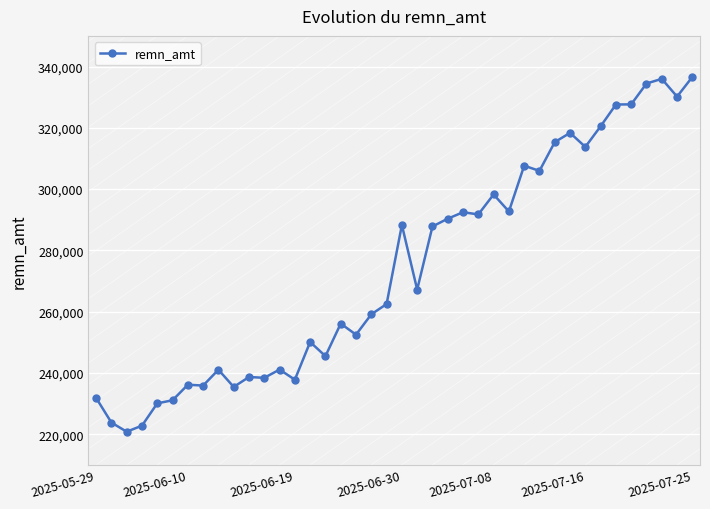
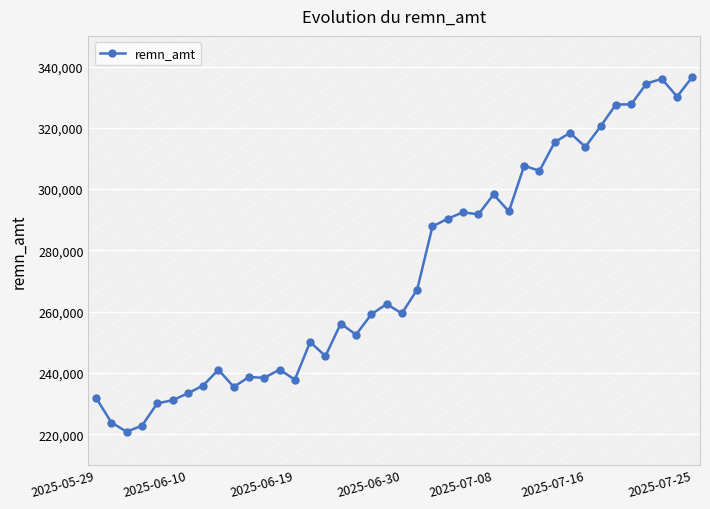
remn_amt, 2025-06-10: 236,000 -> 233,000
remn_amt, 2025-06-30: 288,000 -> 259,000
